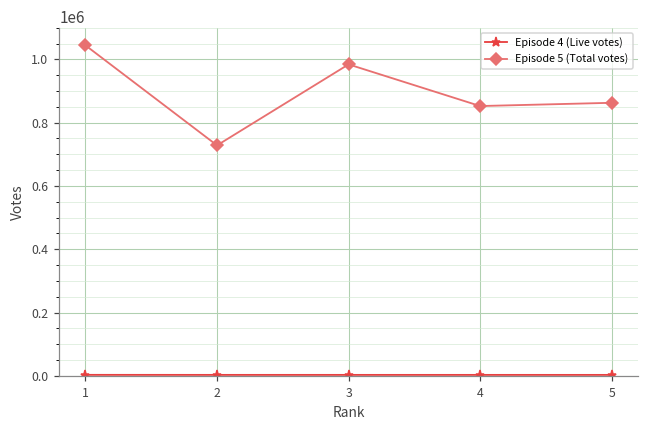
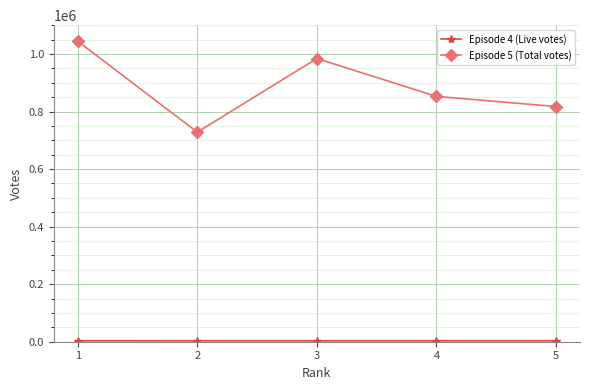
Episode 5 (Total votes), 5: 860000 -> 820000
